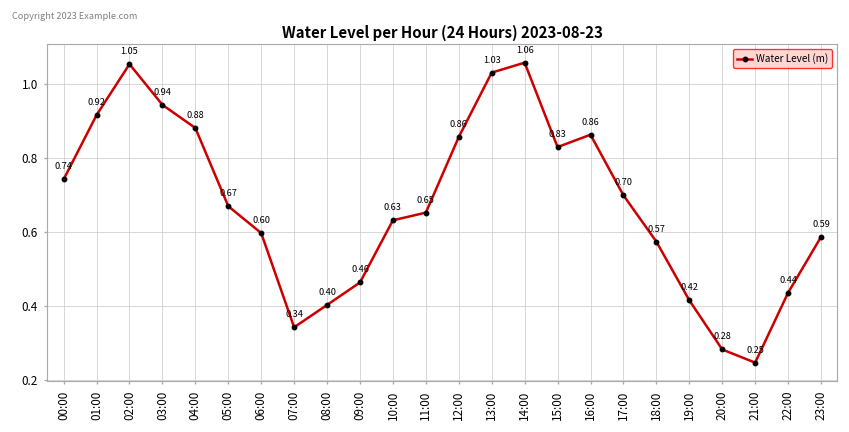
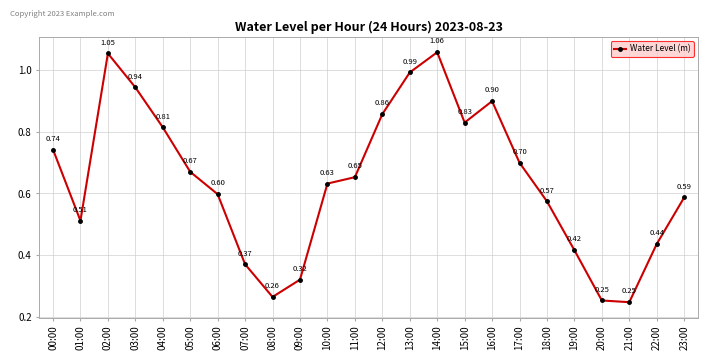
01:00: 0.92 -> 0.51
04:00: 0.88 -> 0.81
07:00: 0.34 -> 0.37
08:00: 0.40 -> 0.26
09:00: 0.46 -> 0.32
13:00: 1.03 -> 0.99
16:00: 0.86 -> 0.90
20:00: 0.28 -> 0.25
